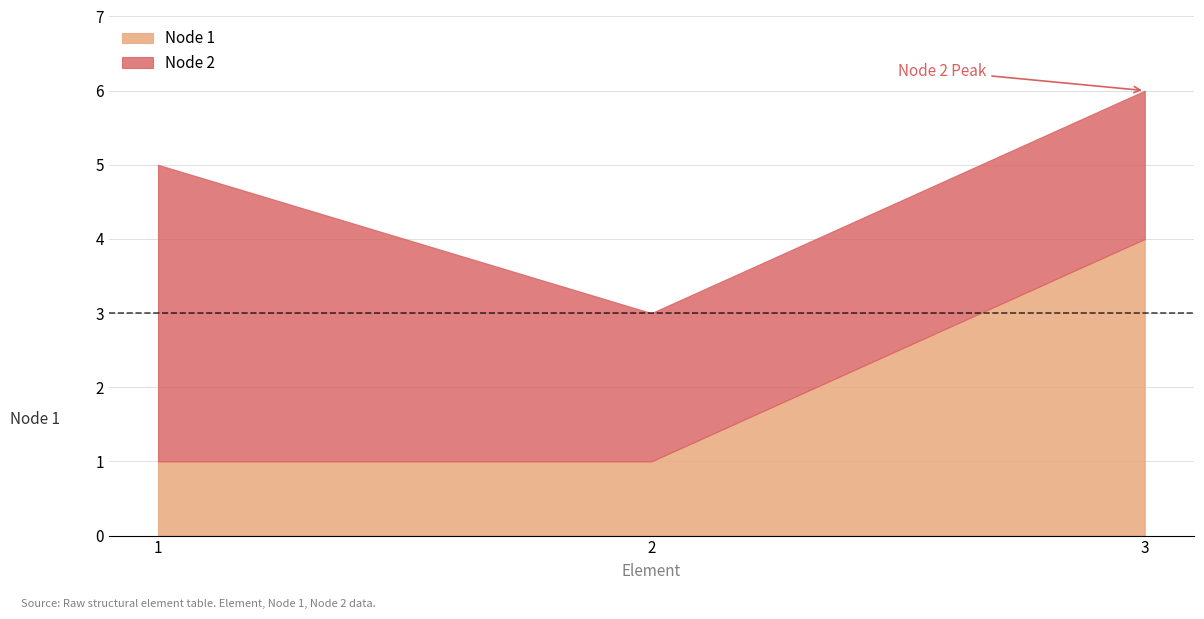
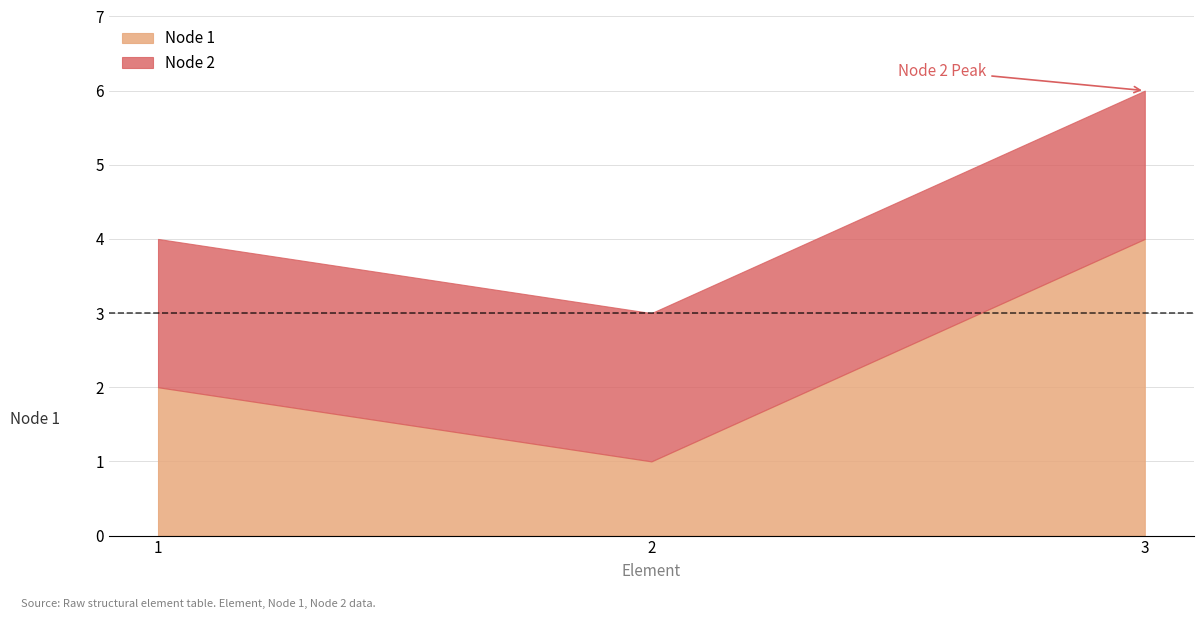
Node 1, 1: 1 -> 2
Node 2, 1: 4 -> 2
